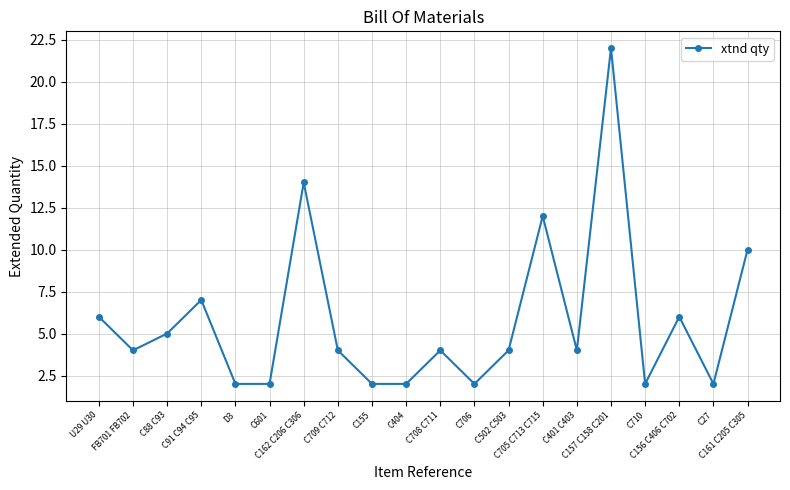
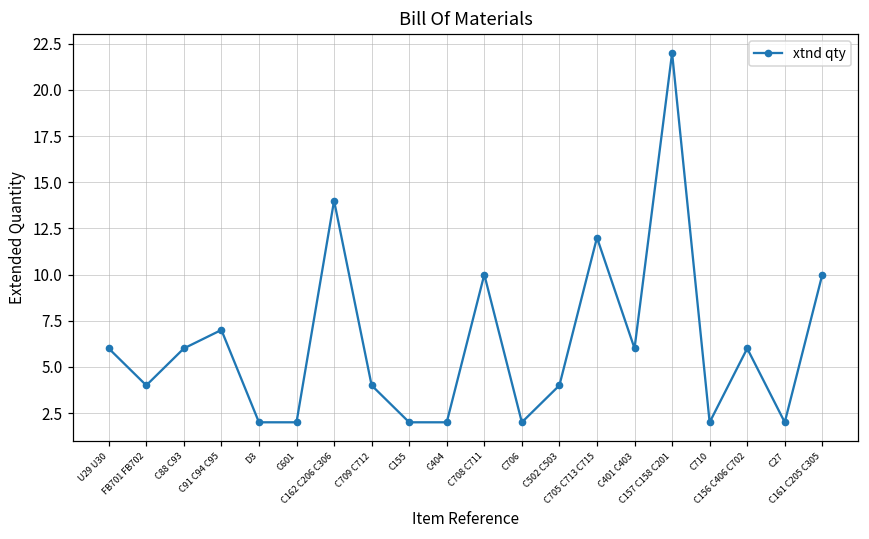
C88 C93: 5 -> 6
C708 C711: 4 -> 10
C401 C403: 4 -> 6
